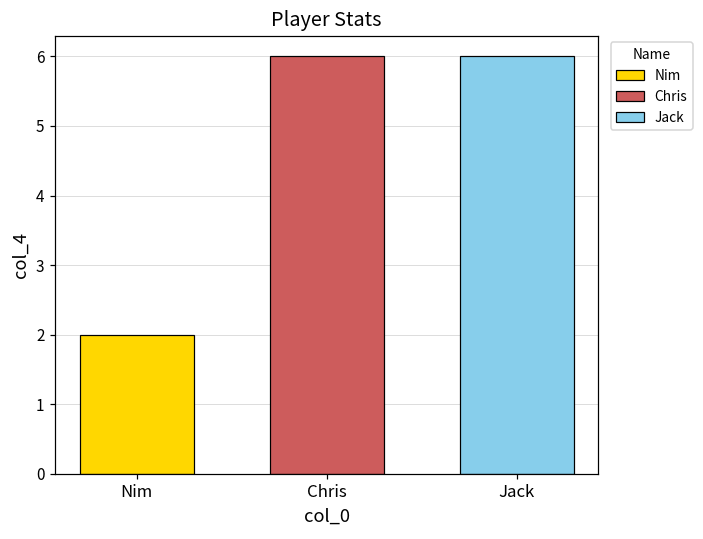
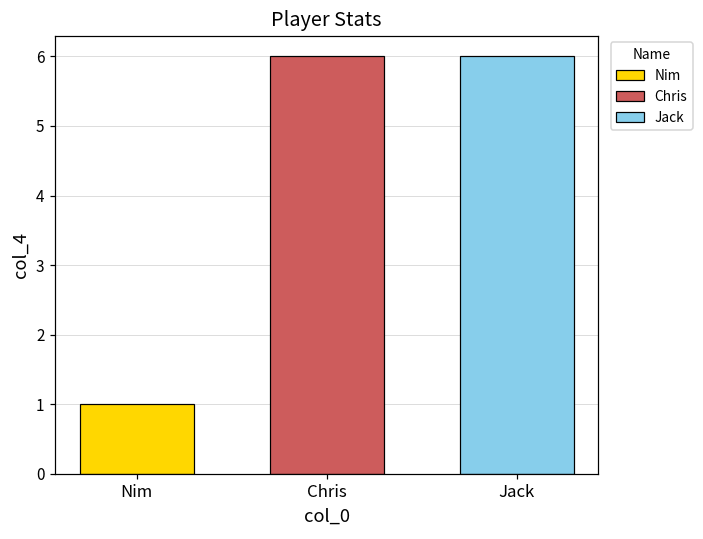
Nim: 2 -> 1
